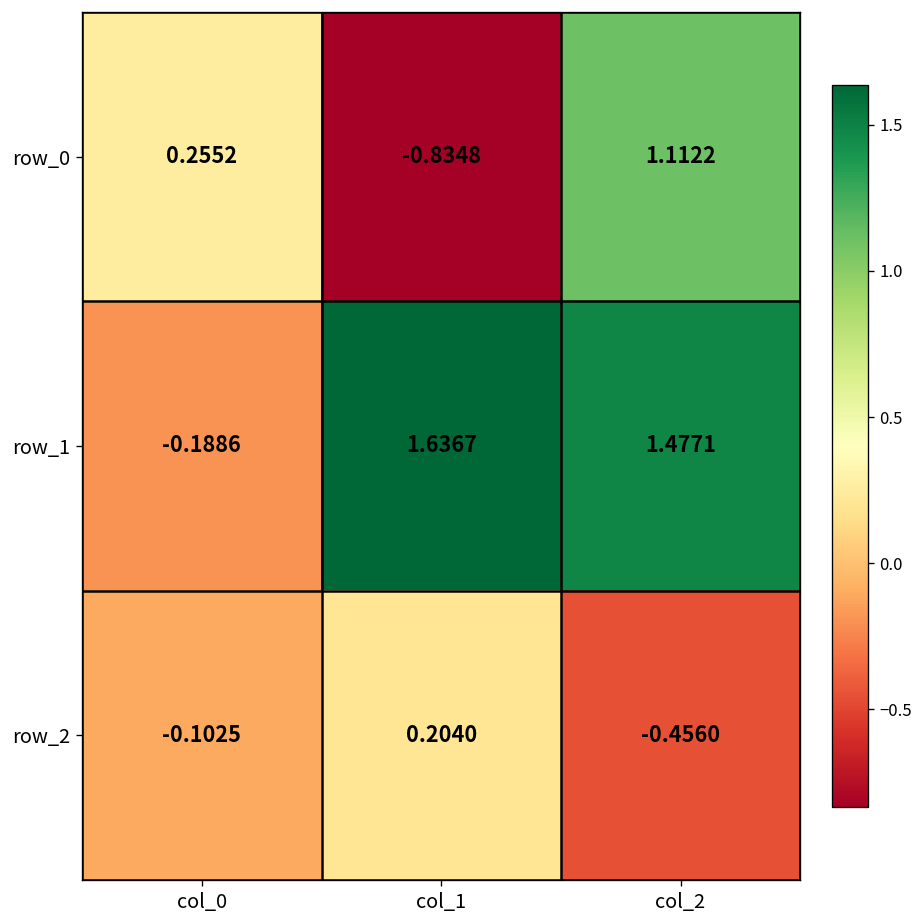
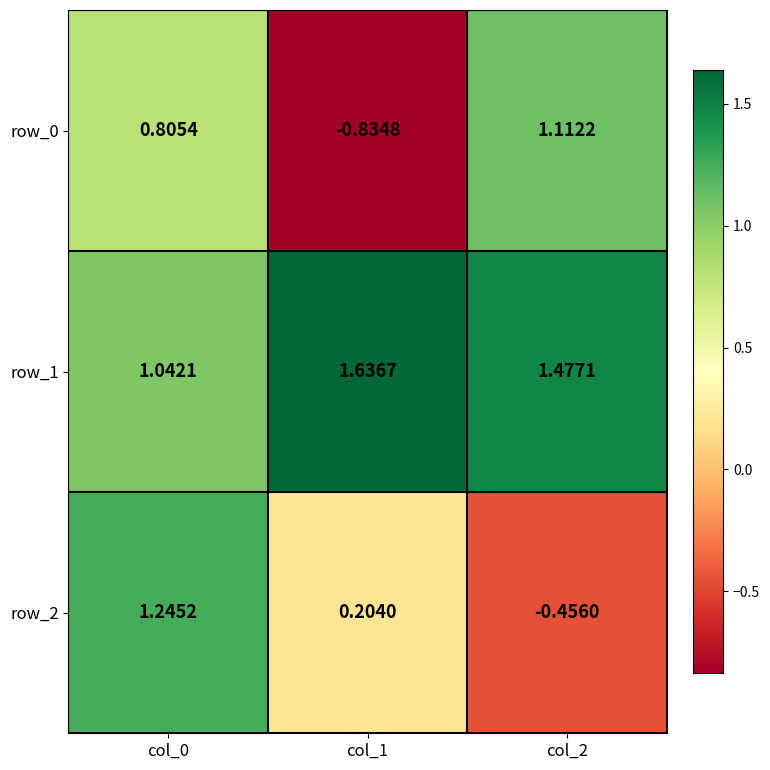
row_0, col_0: 0.2552 -> 0.8054
row_1, col_0: -0.1886 -> 1.0421
row_2, col_0: -0.1025 -> 1.2452
